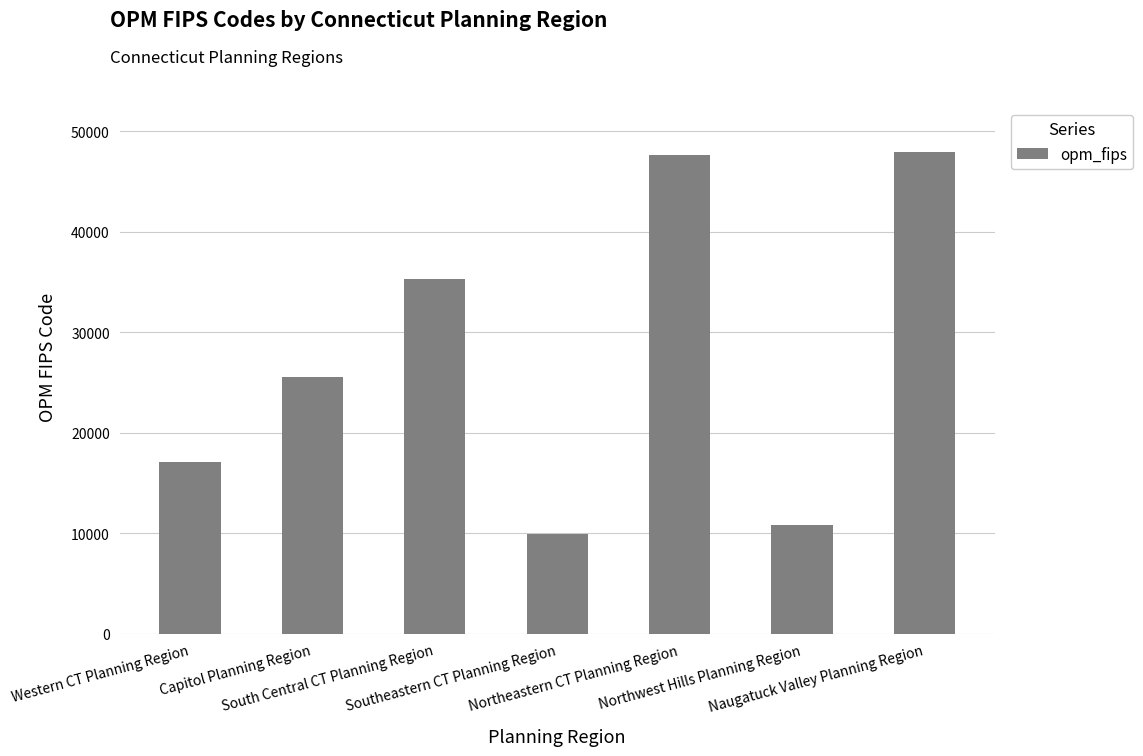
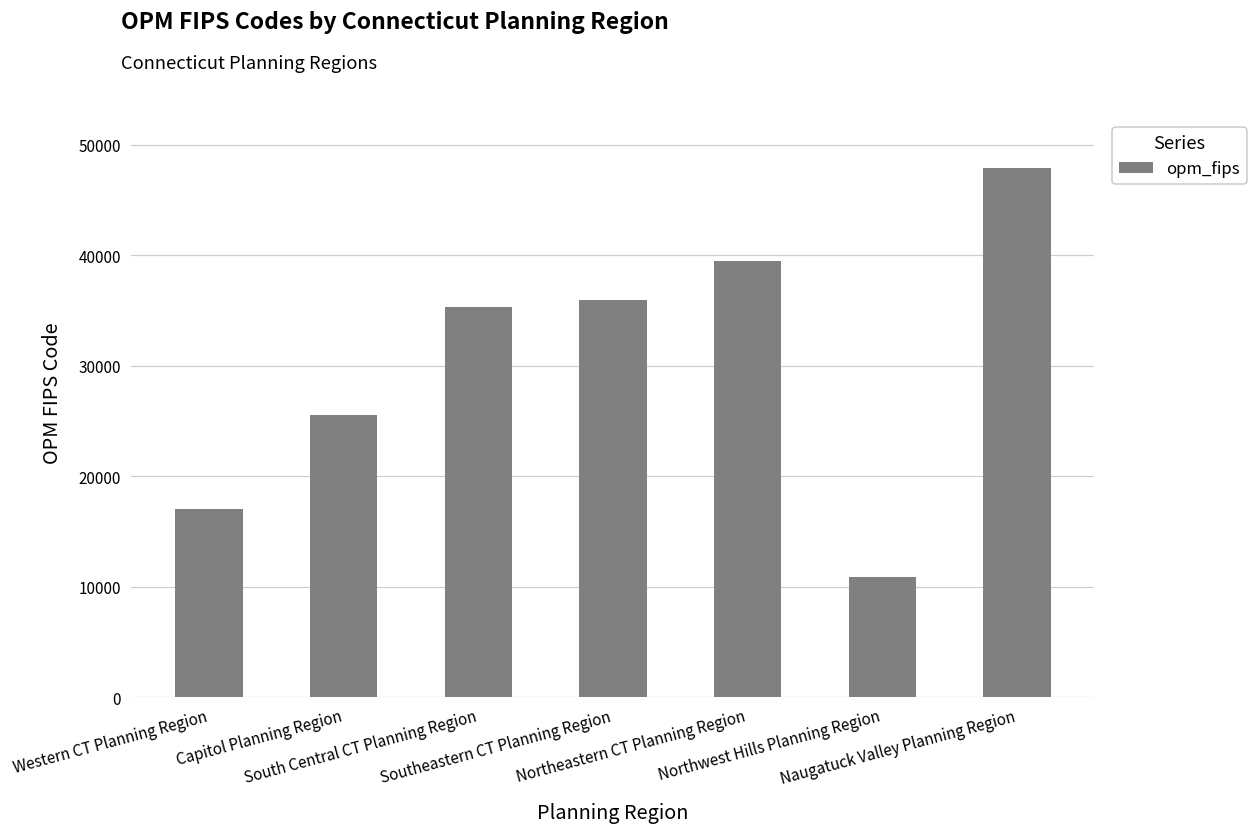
Southeastern CT Planning Region: 9900 -> 36000
Northeastern CT Planning Region: 47600 -> 39500
